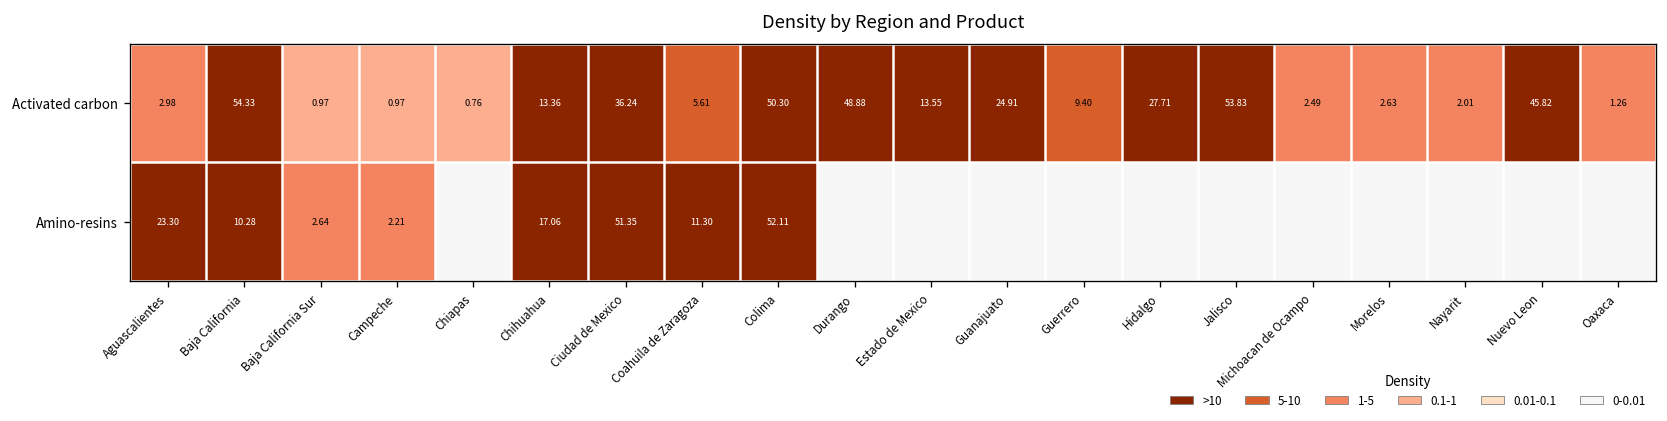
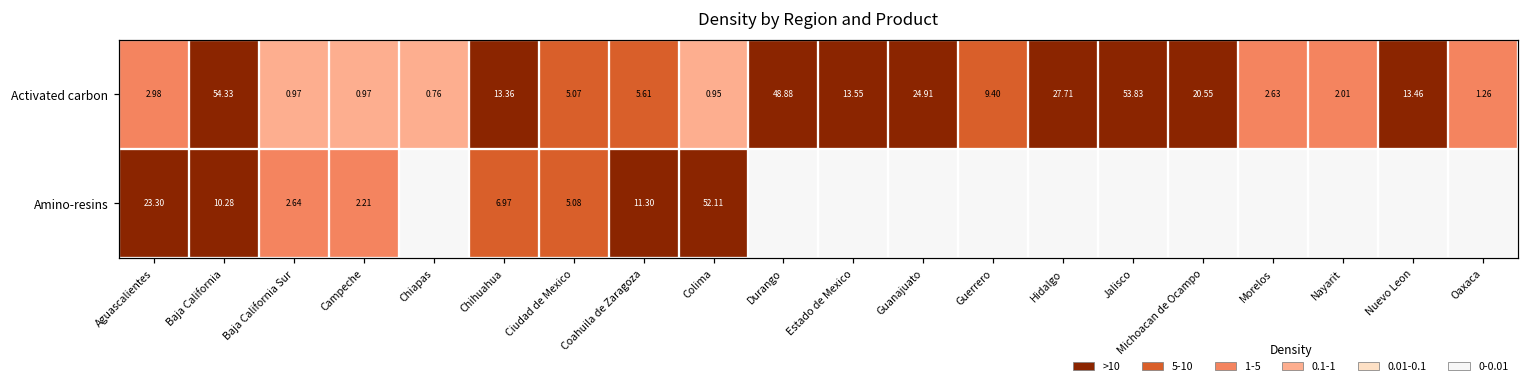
Activated carbon, Ciudad de Mexico: 36.24 -> 5.07
Activated carbon, Colima: 50.30 -> 0.95
Activated carbon, Michoacan de Ocampo: 2.49 -> 20.55
Activated carbon, Nuevo Leon: 45.82 -> 13.46
Amino-resins, Chihuahua: 17.06 -> 6.97
Amino-resins, Ciudad de Mexico: 51.35 -> 5.08
